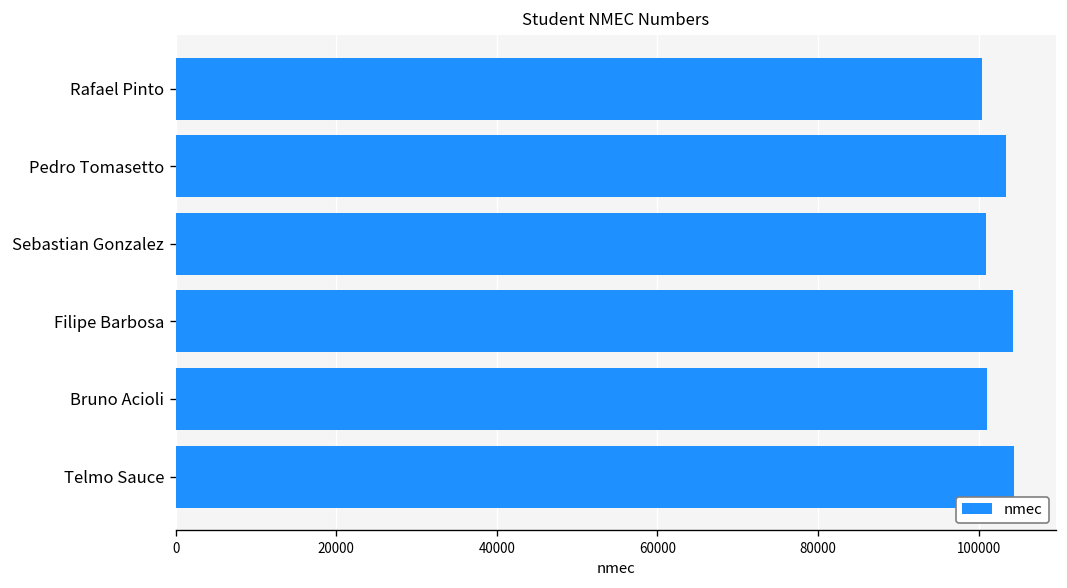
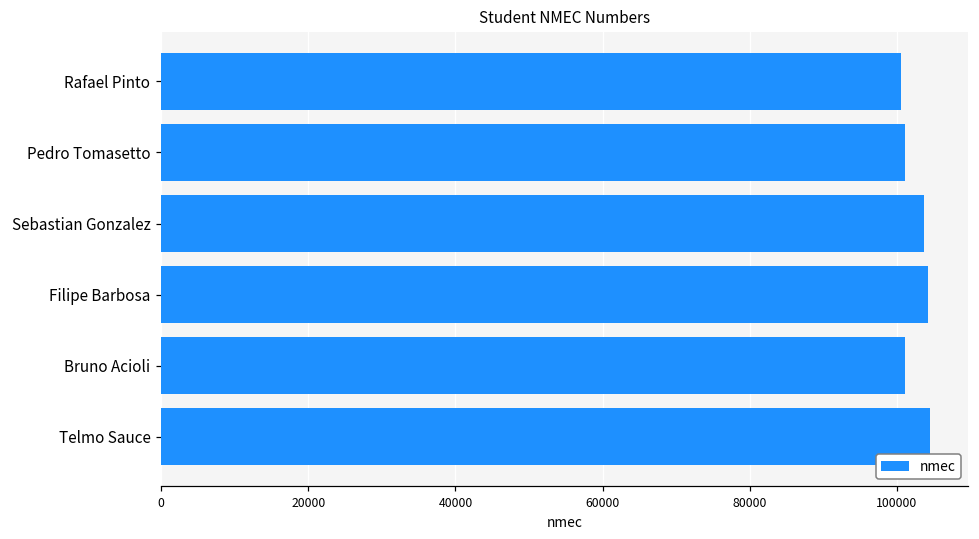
Pedro Tomasetto: 103000 -> 101000
Sebastian Gonzalez: 101000 -> 104000
